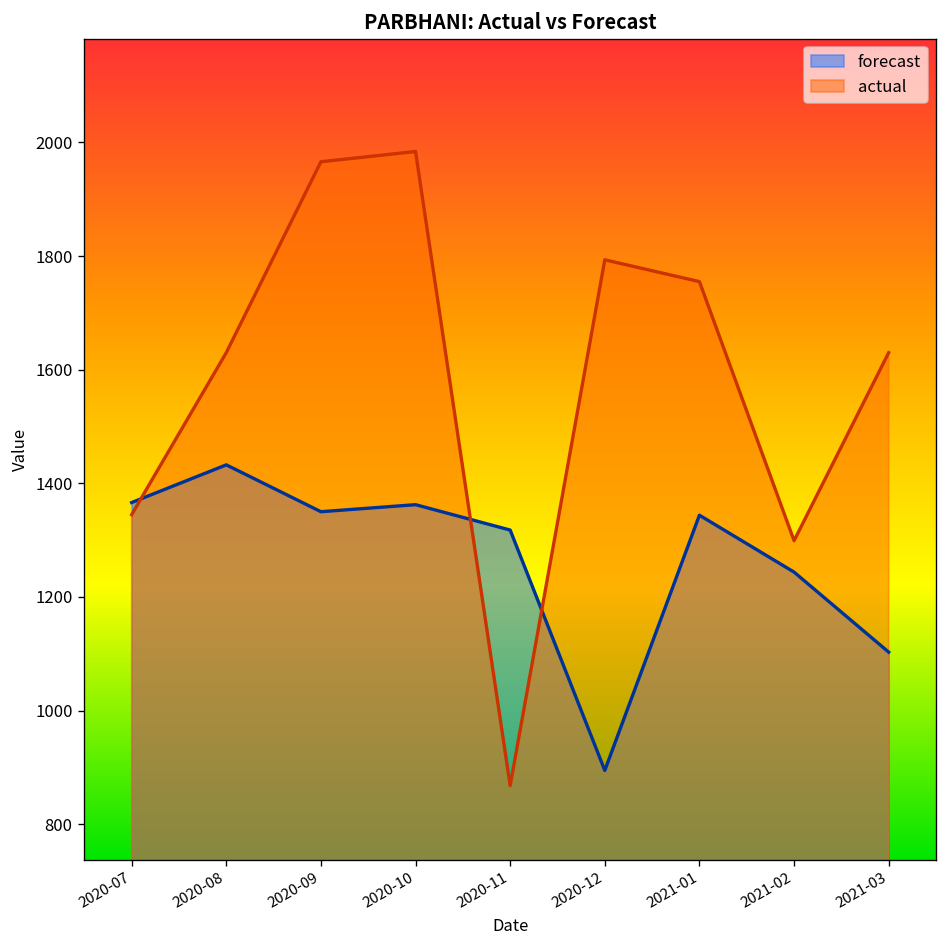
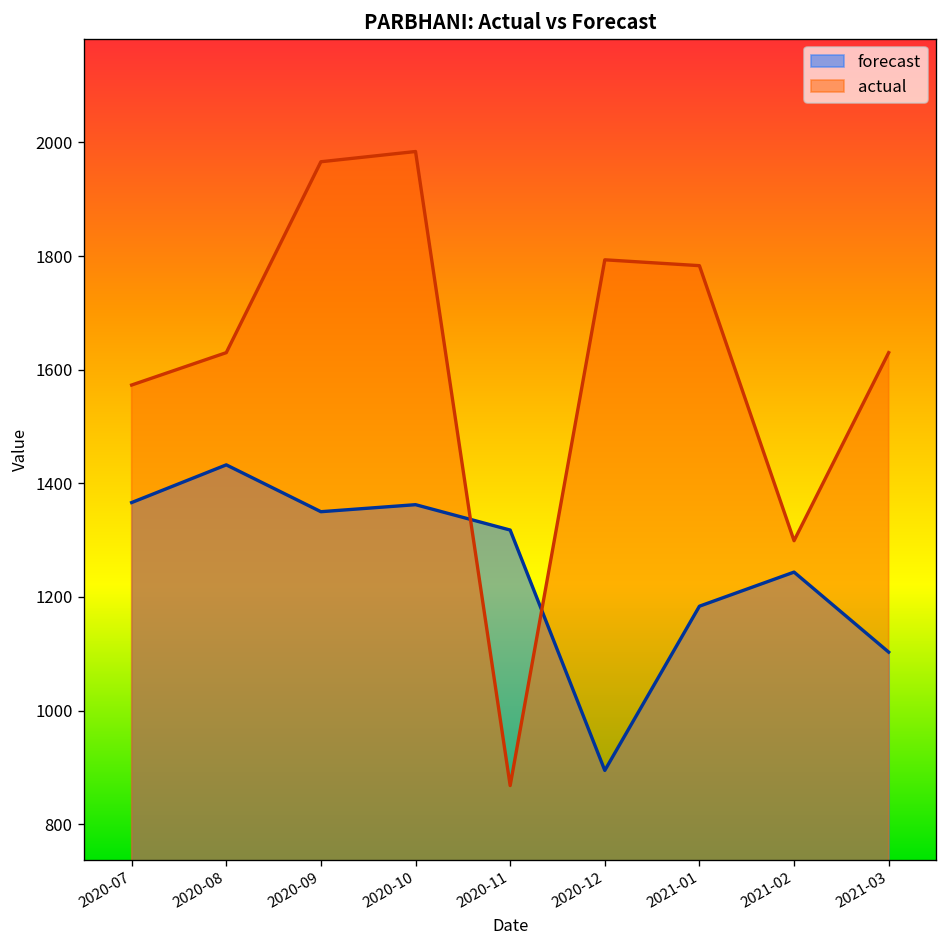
actual, 2020-07: 1340 -> 1570
forecast, 2021-01: 1340 -> 1180
actual, 2021-01: 1760 -> 1780
